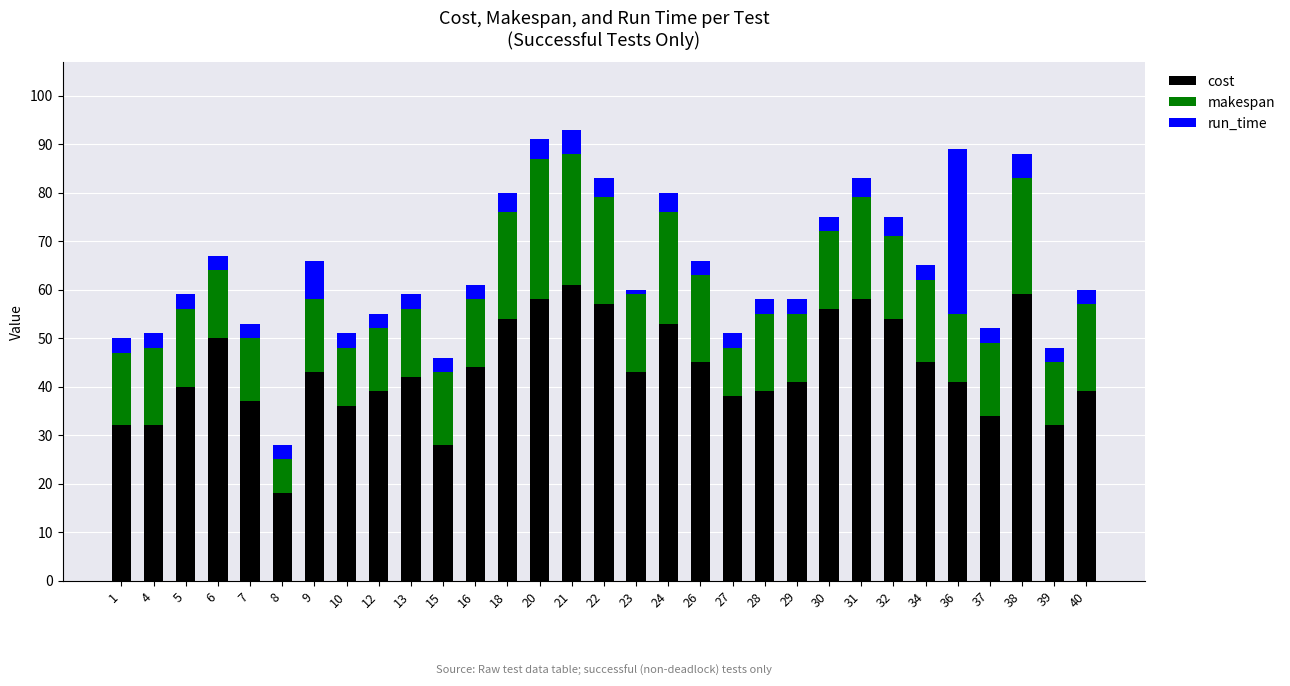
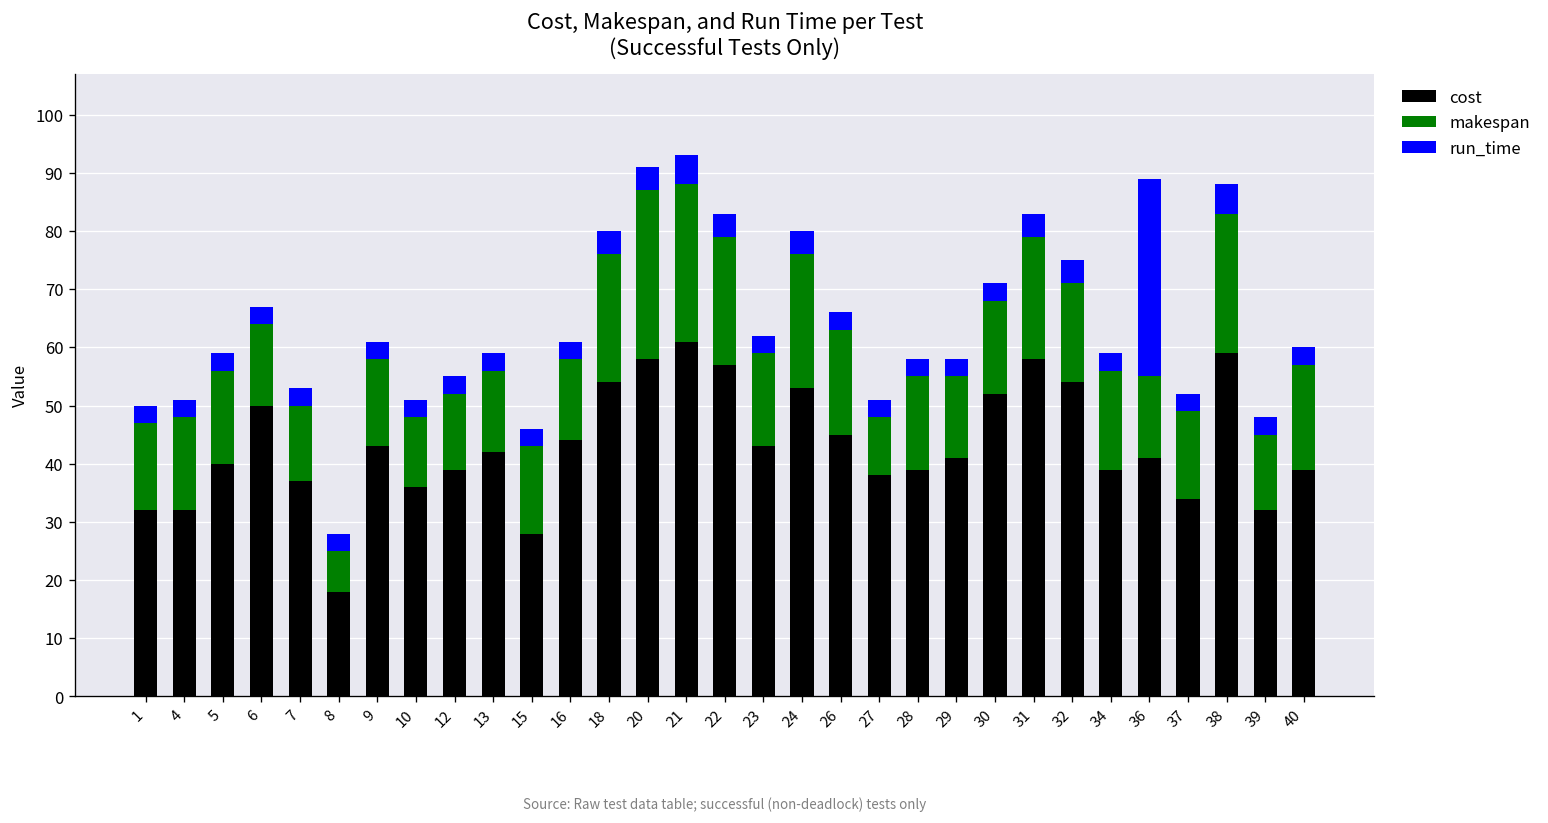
run_time, 9: 8 -> 3
run_time, 23: 1 -> 3
cost, 30: 56 -> 52
cost, 34: 45 -> 39
